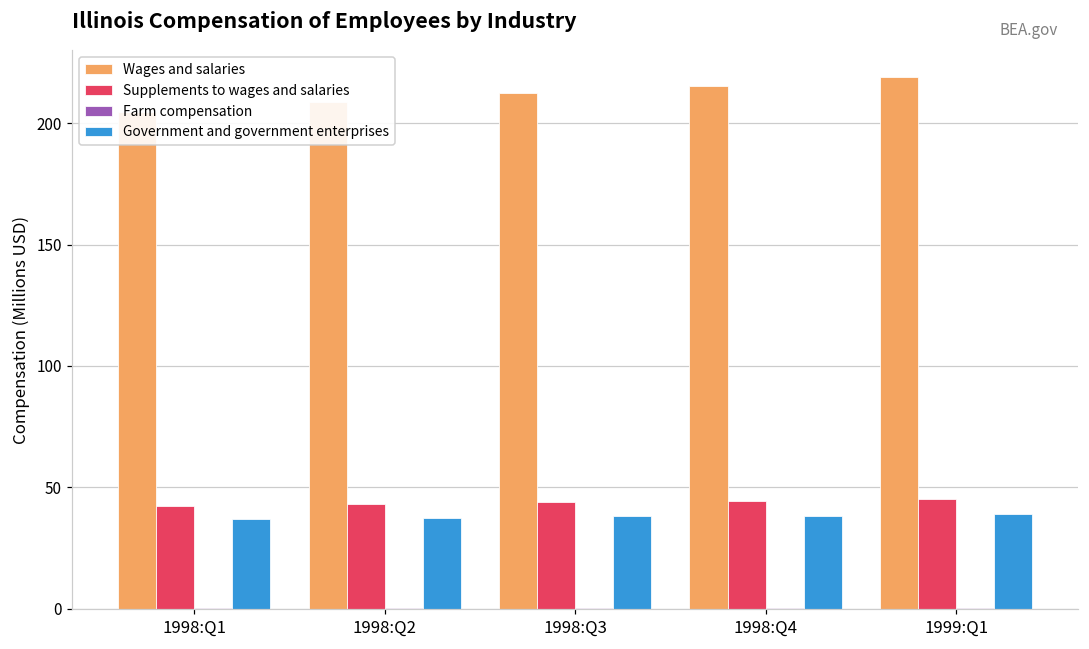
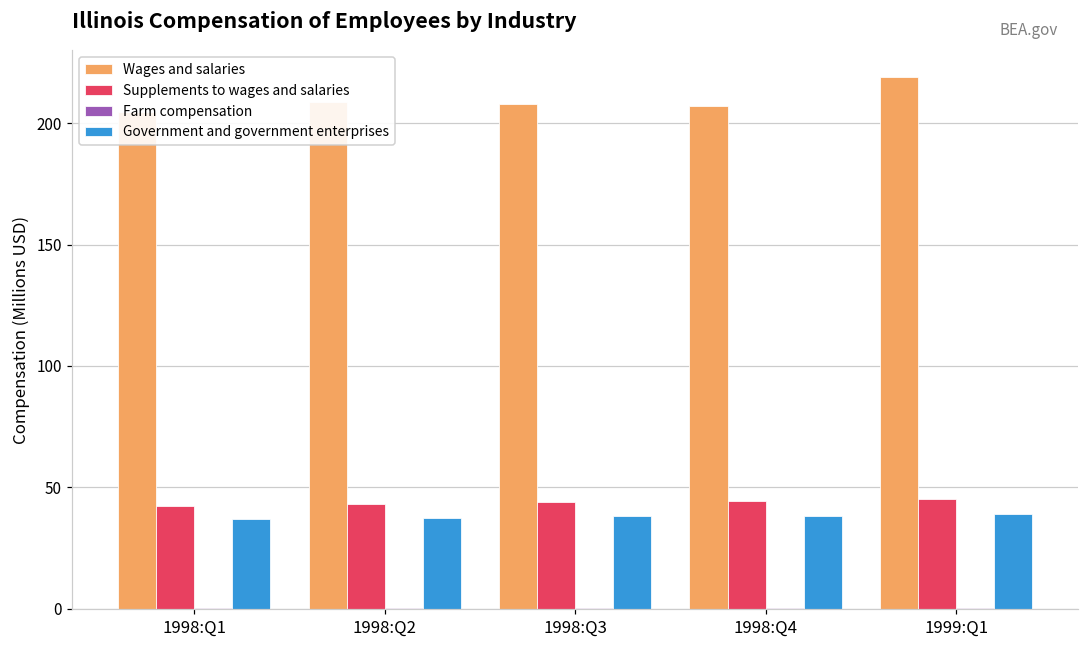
Wages and salaries, 1998:Q3: 212 -> 208
Wages and salaries, 1998:Q4: 216 -> 207
